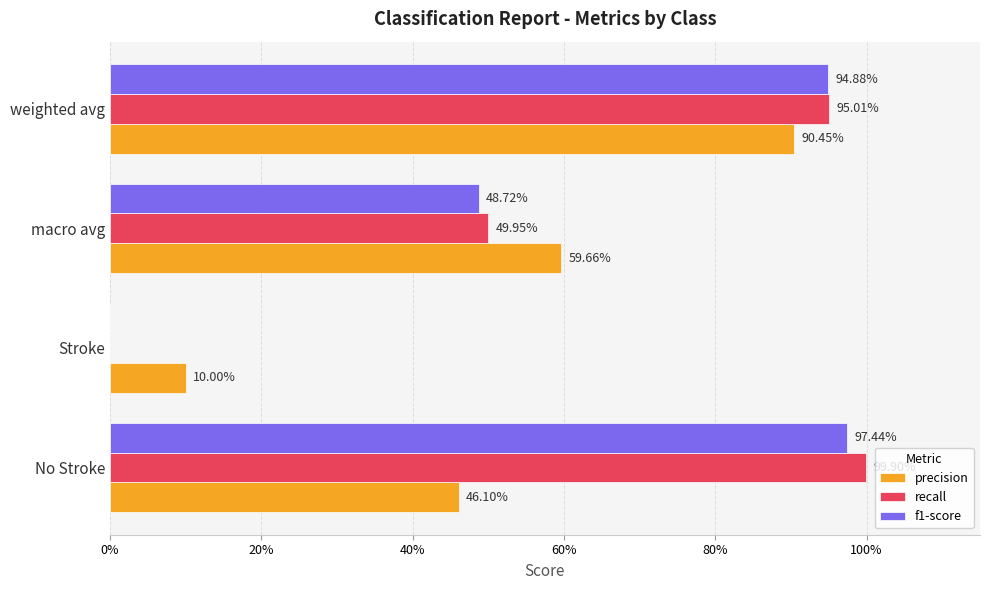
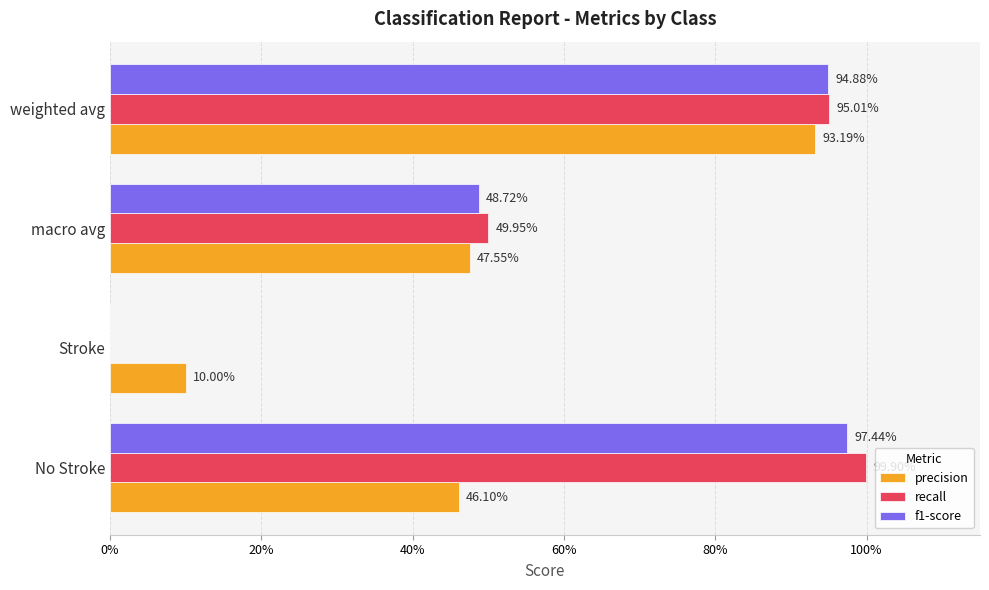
precision, weighted avg: 90.45% -> 93.19%
precision, macro avg: 59.66% -> 47.55%
